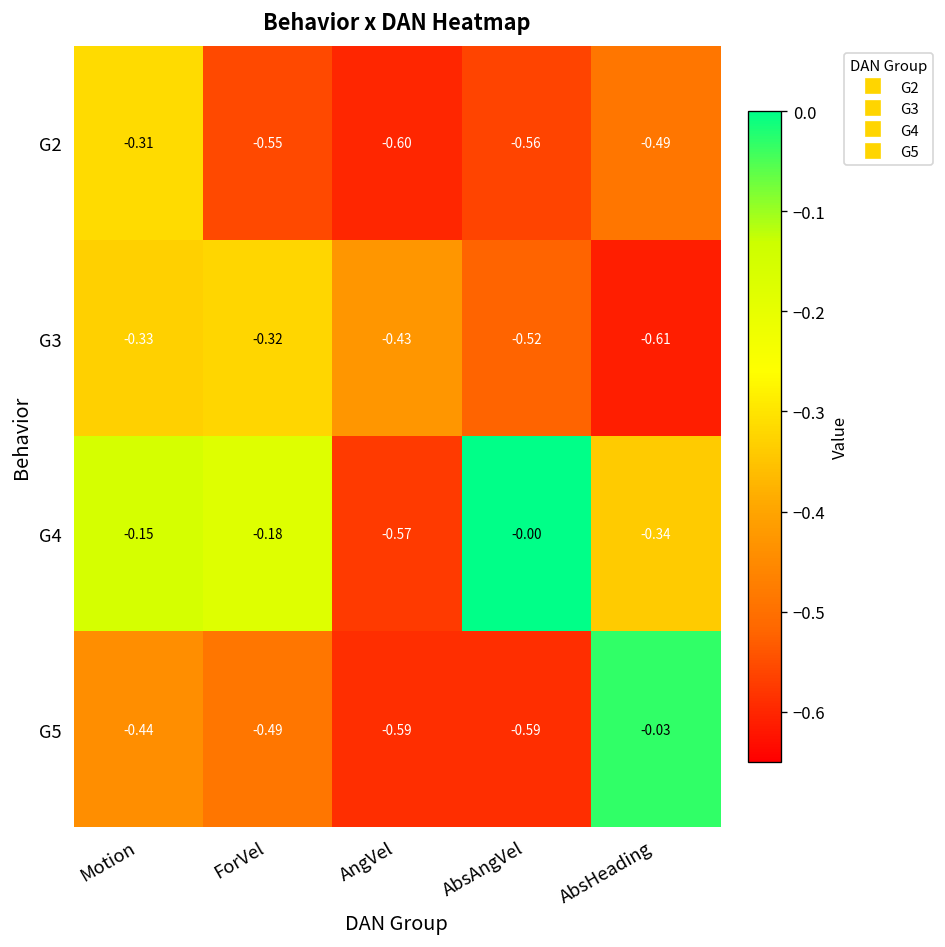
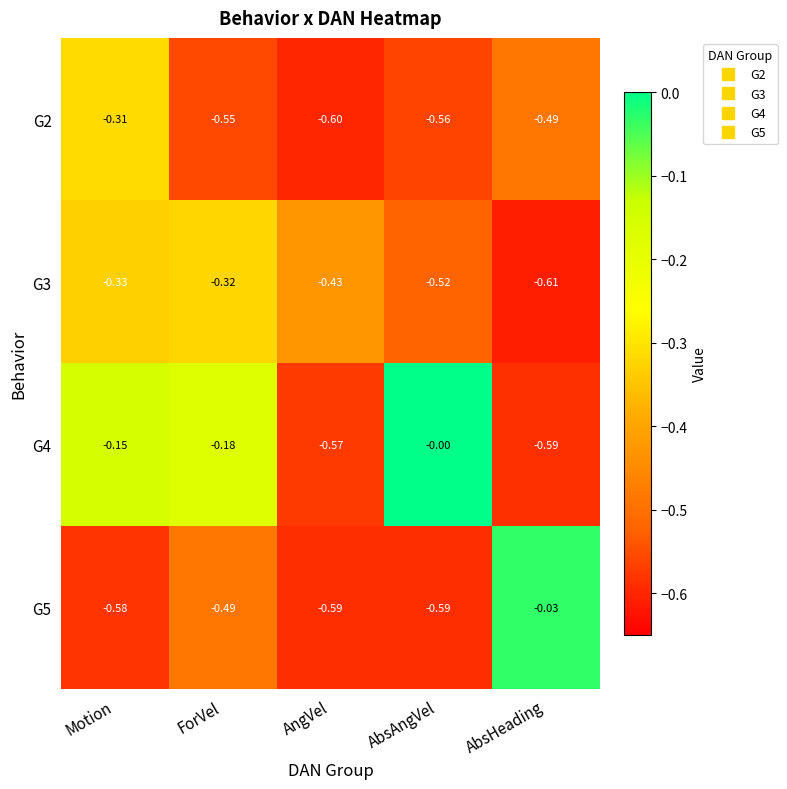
G4, AbsHeading: -0.34 -> -0.59
G5, Motion: -0.44 -> -0.58
